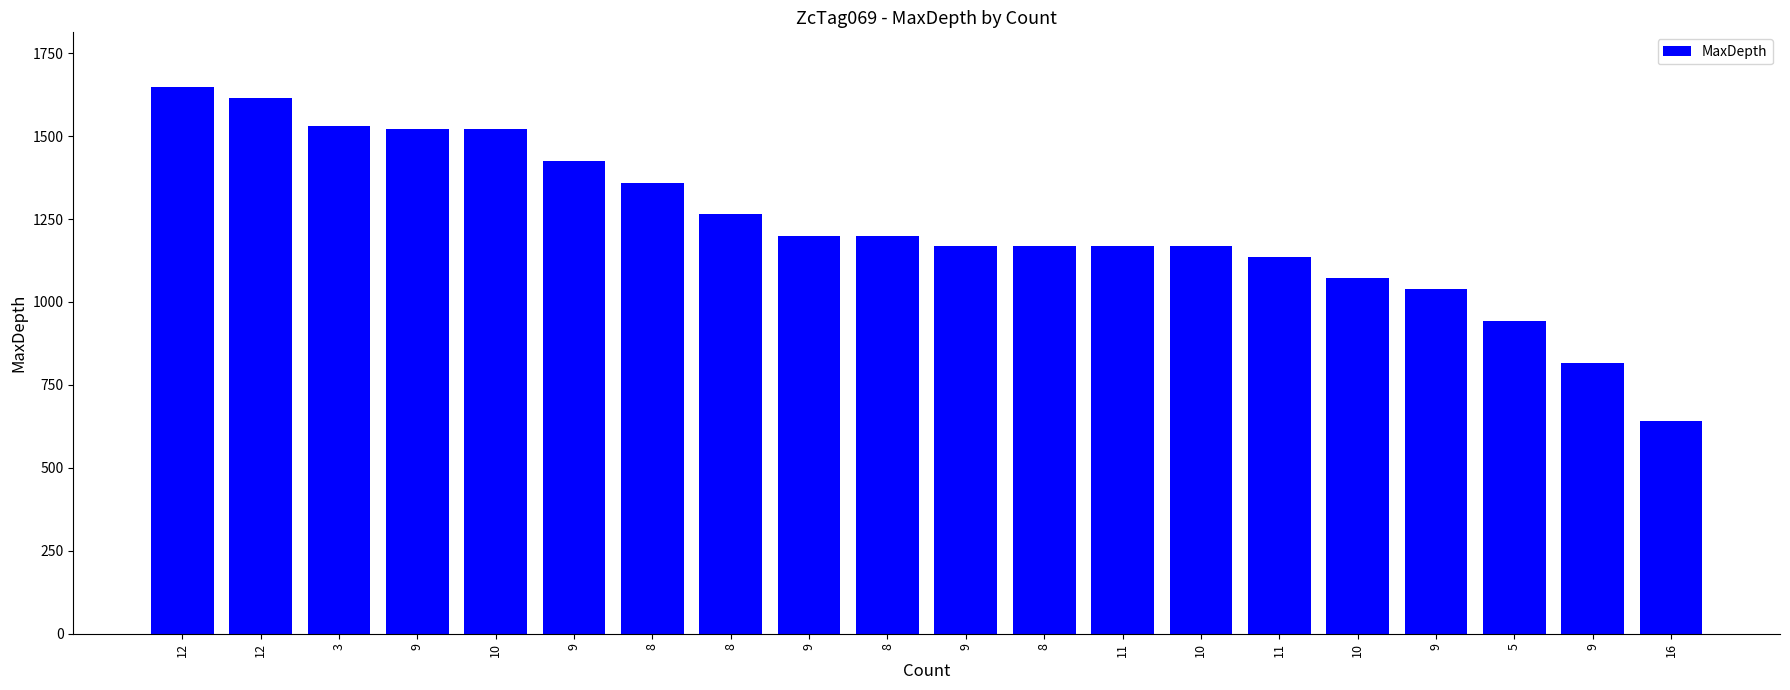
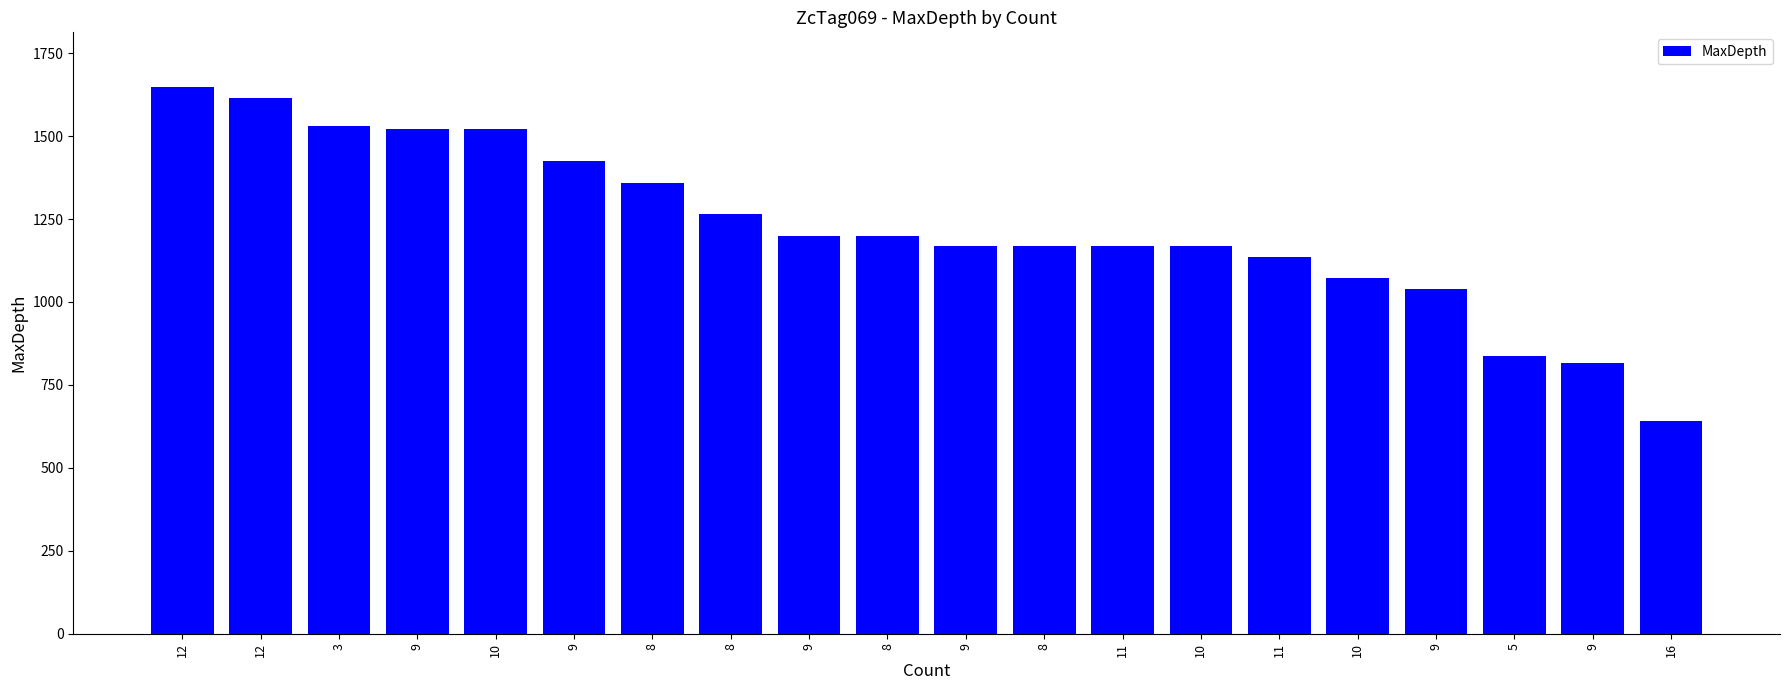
5: 940 -> 840
